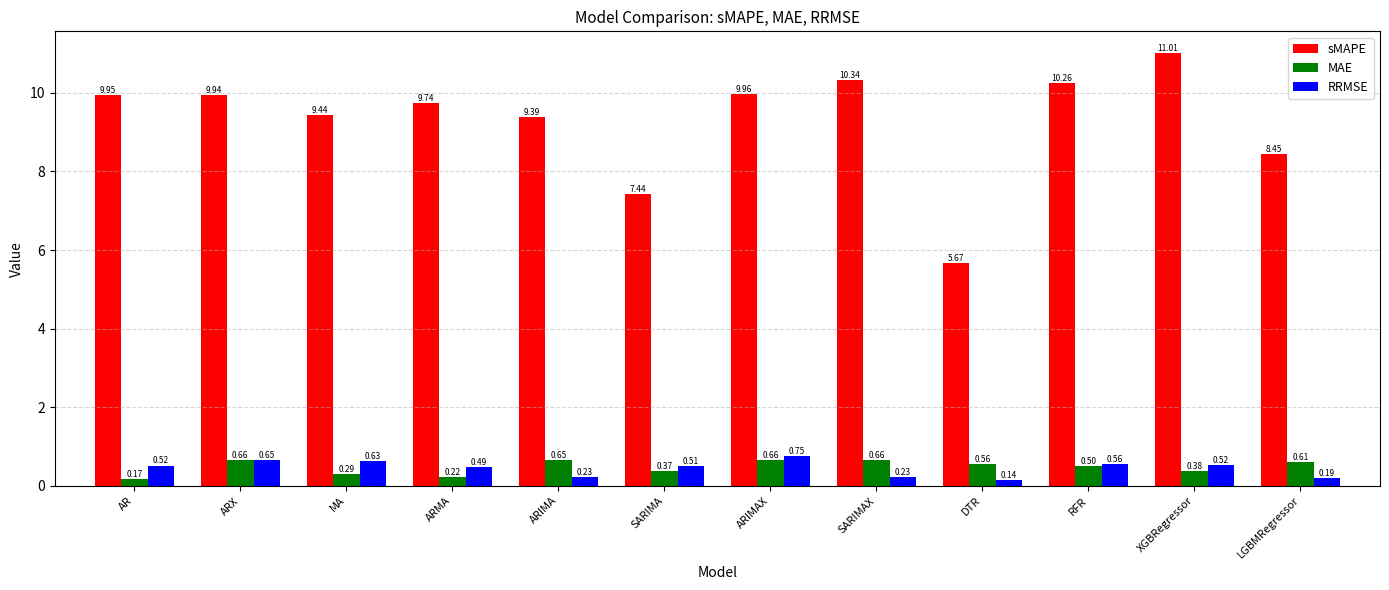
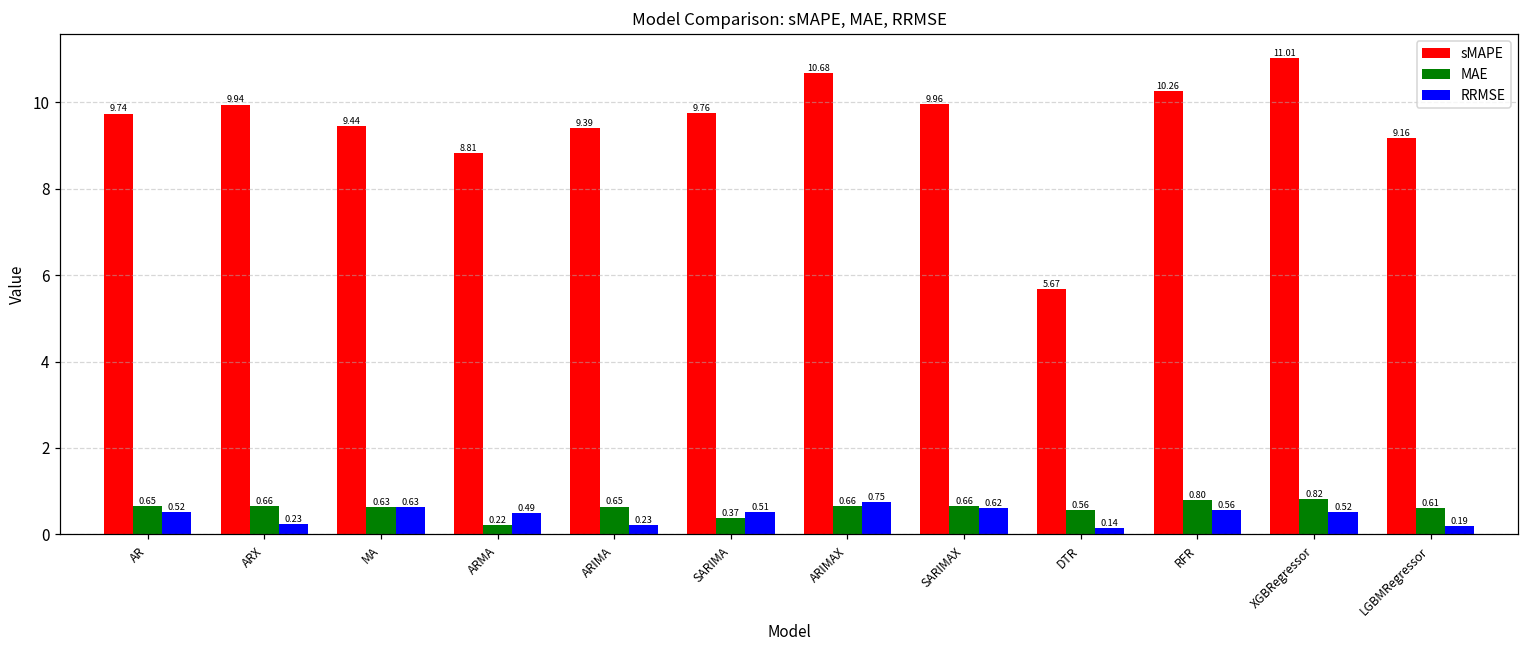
sMAPE, AR: 9.95 -> 9.74
MAE, AR: 0.17 -> 0.65
RRMSE, ARX: 0.65 -> 0.23
MAE, MA: 0.29 -> 0.63
sMAPE, ARMA: 9.74 -> 8.81
sMAPE, SARIMA: 7.44 -> 9.76
sMAPE, ARIMAX: 9.96 -> 10.68
sMAPE, SARIMAX: 10.34 -> 9.96
RRMSE, SARIMAX: 0.23 -> 0.62
MAE, RFR: 0.50 -> 0.80
MAE, XGBRegressor: 0.38 -> 0.82
sMAPE, LGBMRegressor: 8.45 -> 9.16
